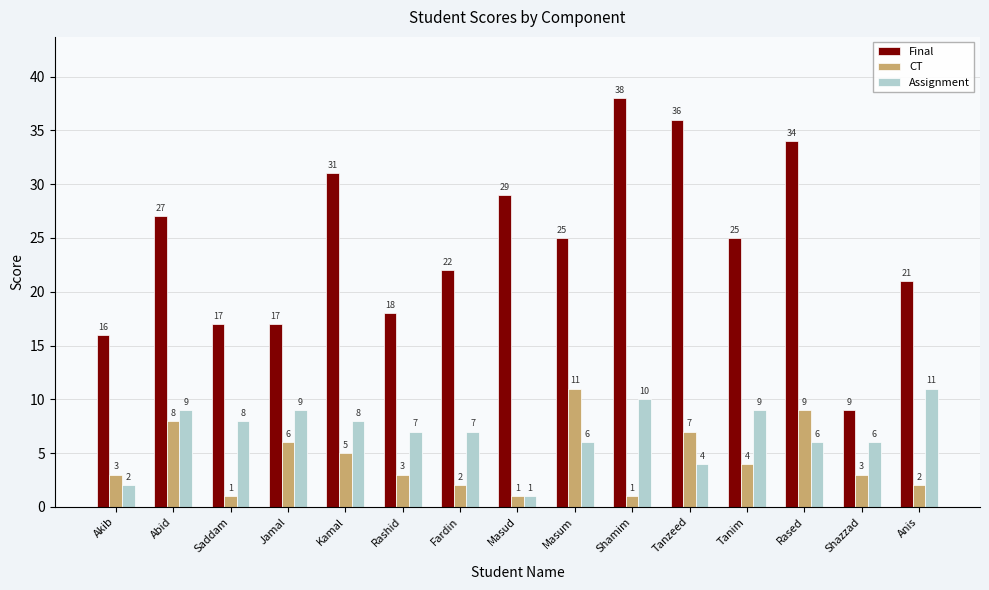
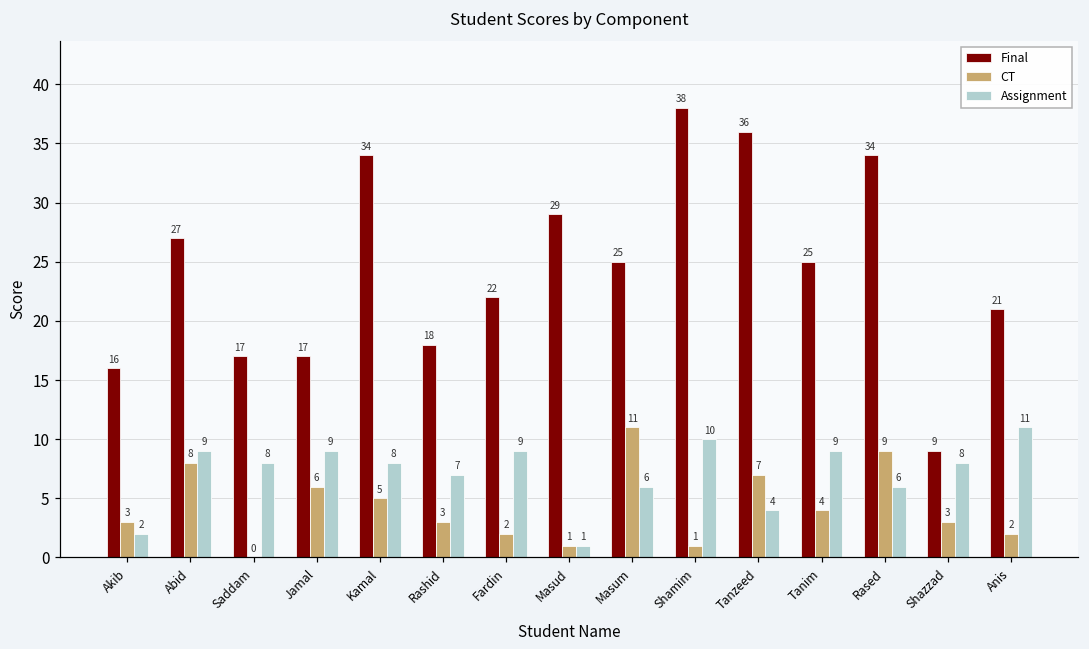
CT, Saddam: 1 -> 0
Final, Kamal: 31 -> 34
Assignment, Fardin: 7 -> 9
Assignment, Shazzad: 6 -> 8
